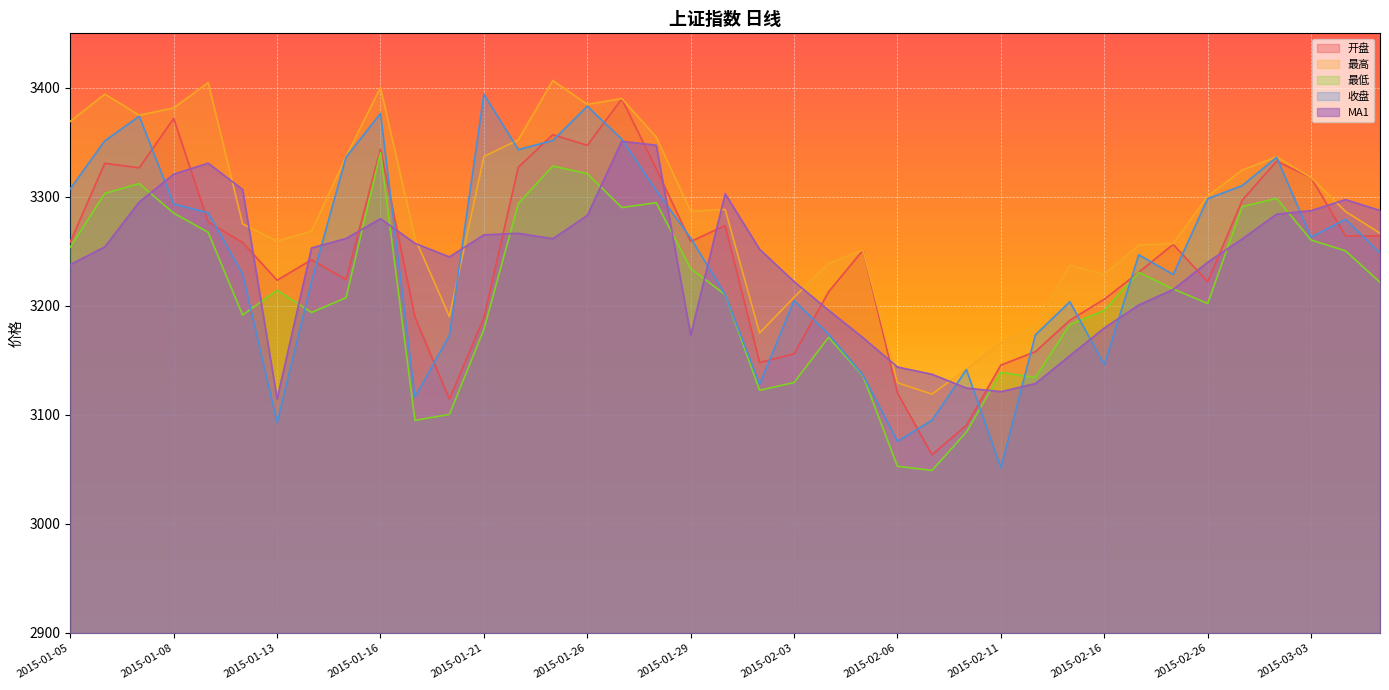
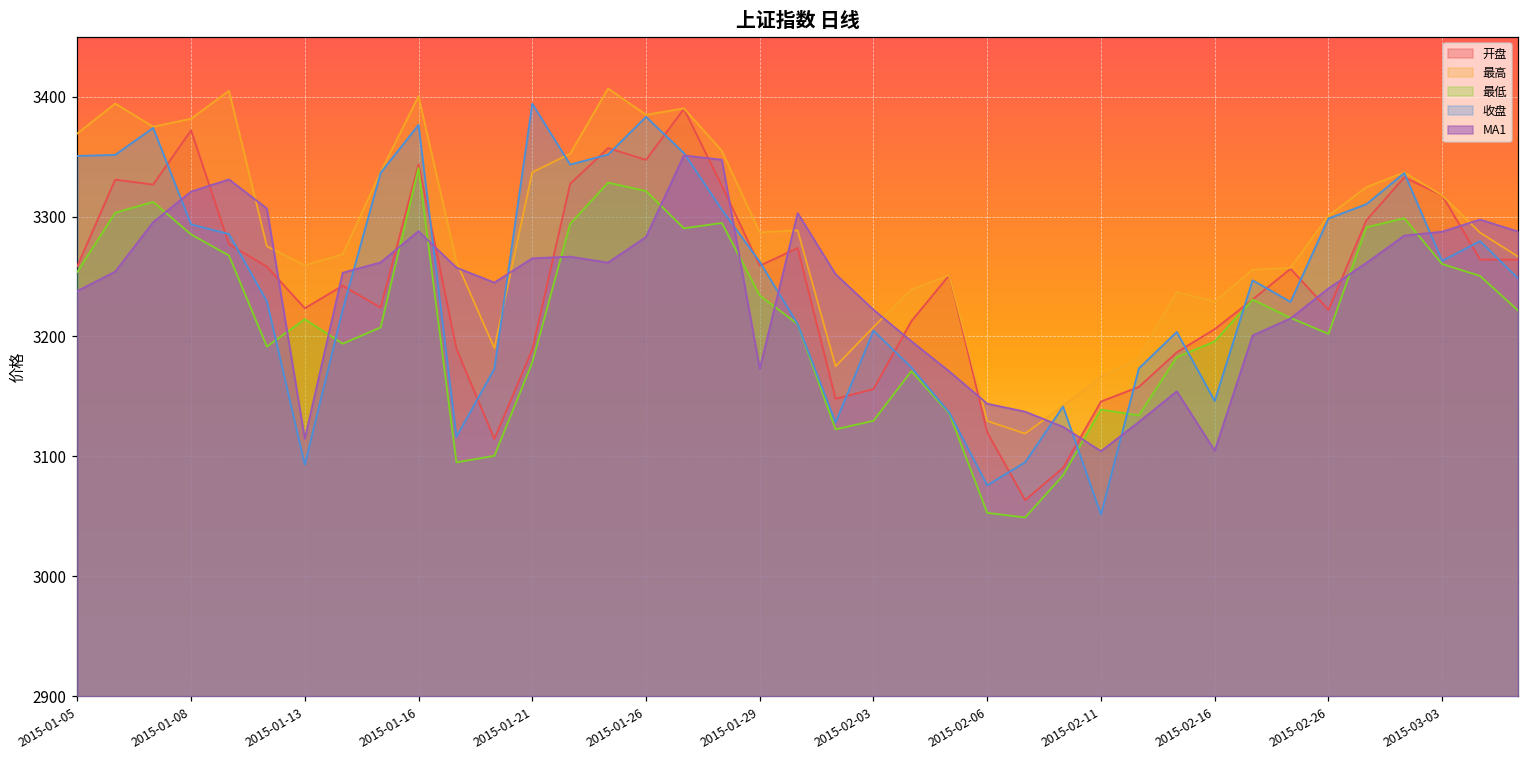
收盘, 2015-01-05: 3307 -> 3351
MA1, 2015-01-16: 3280 -> 3288
MA1, 2015-02-11: 3121 -> 3104
MA1, 2015-02-16: 3180 -> 3105
